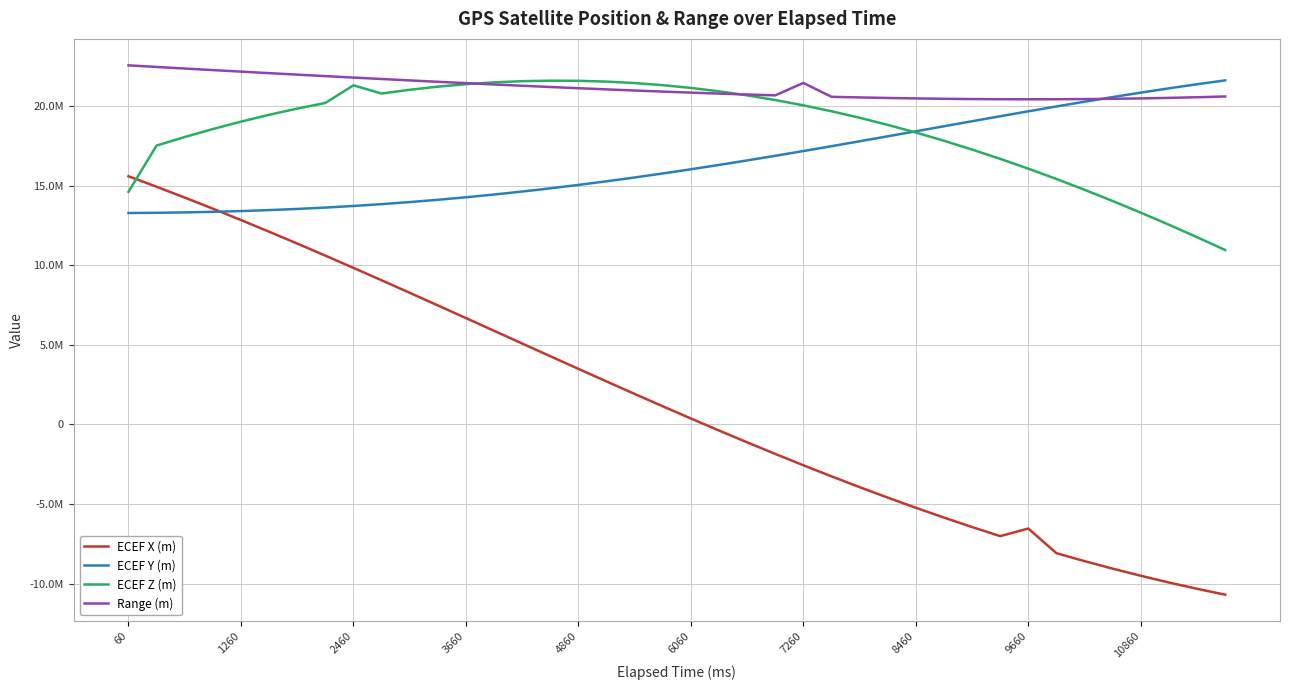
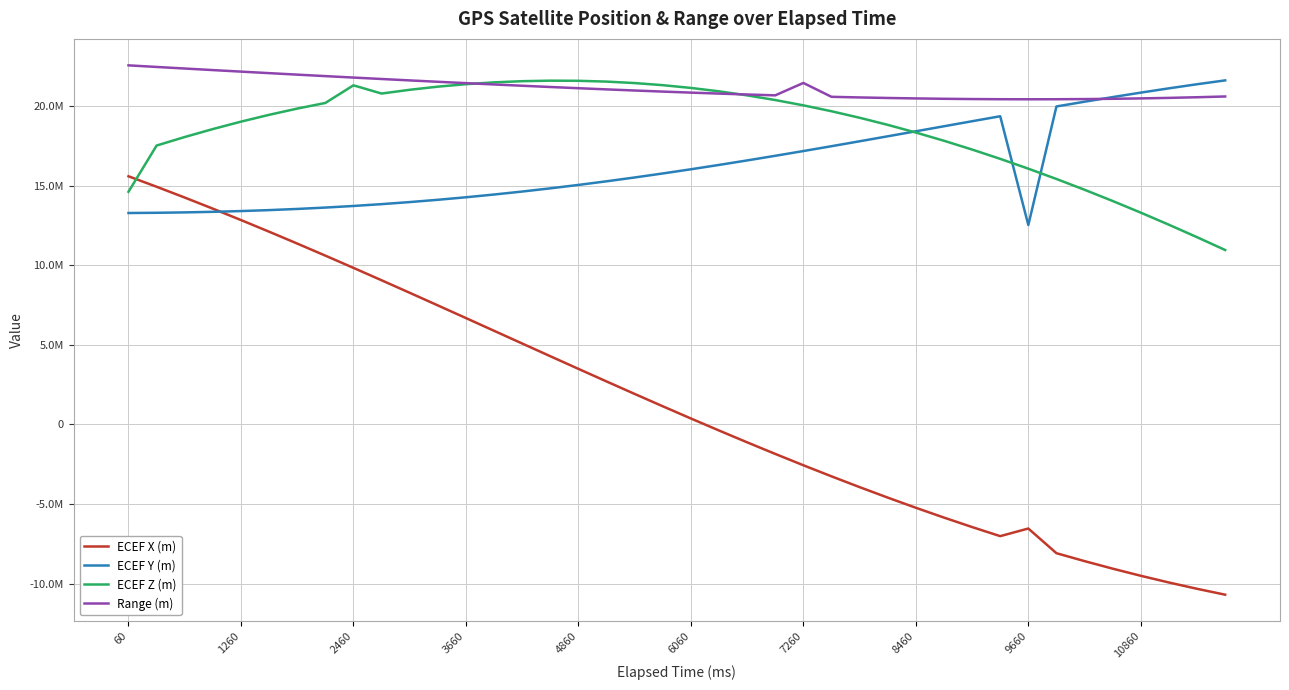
ECEF Y (m), 9660: 19700000 -> 12500000
